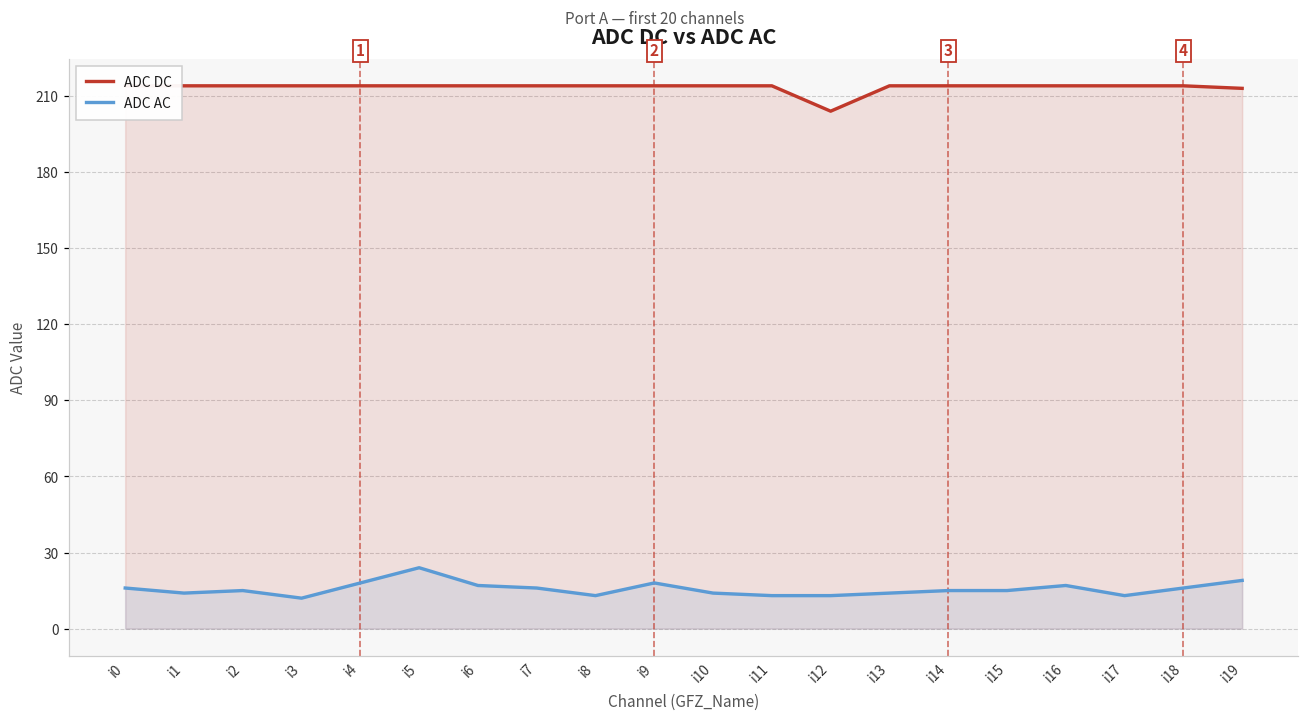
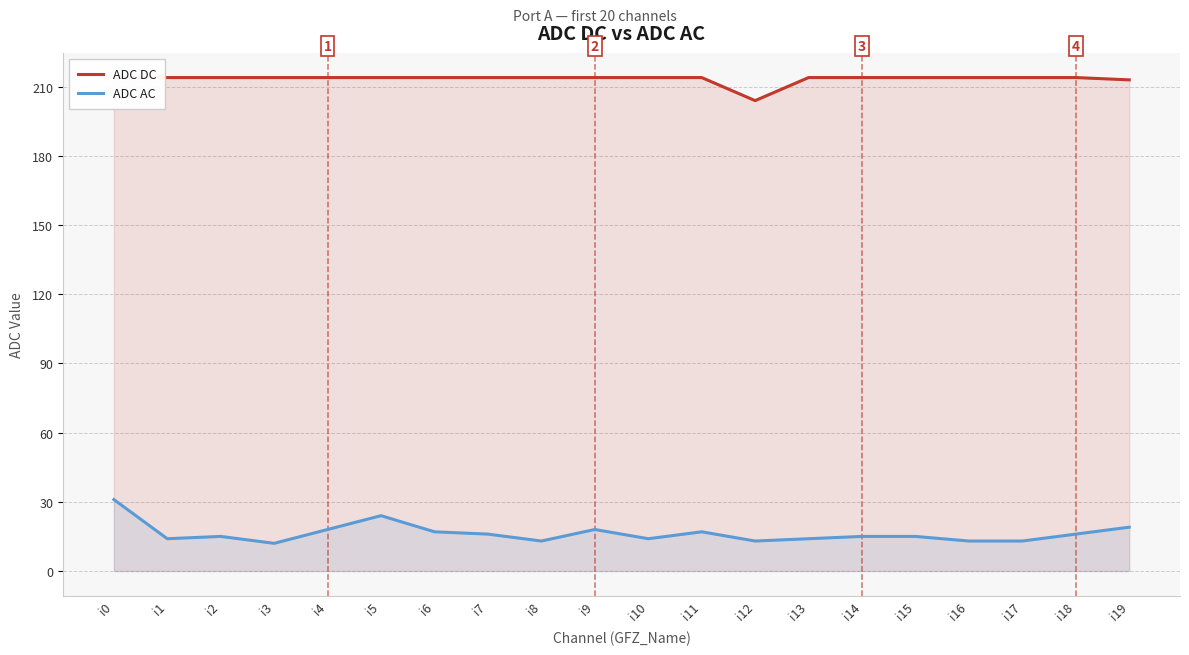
ADC AC, i0: 16 -> 31
ADC AC, i11: 13 -> 17
ADC AC, i16: 17 -> 13
